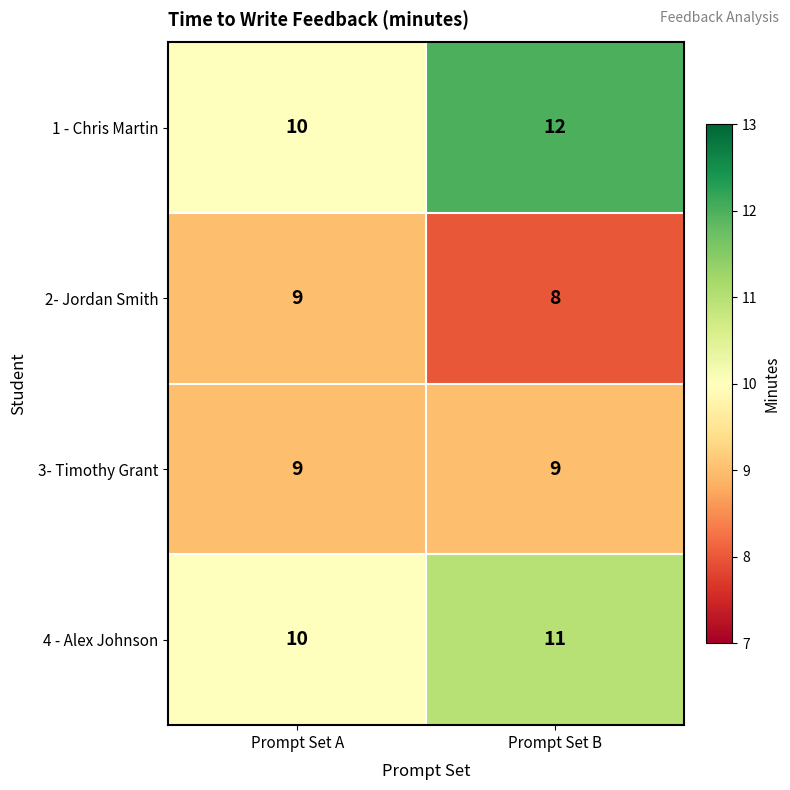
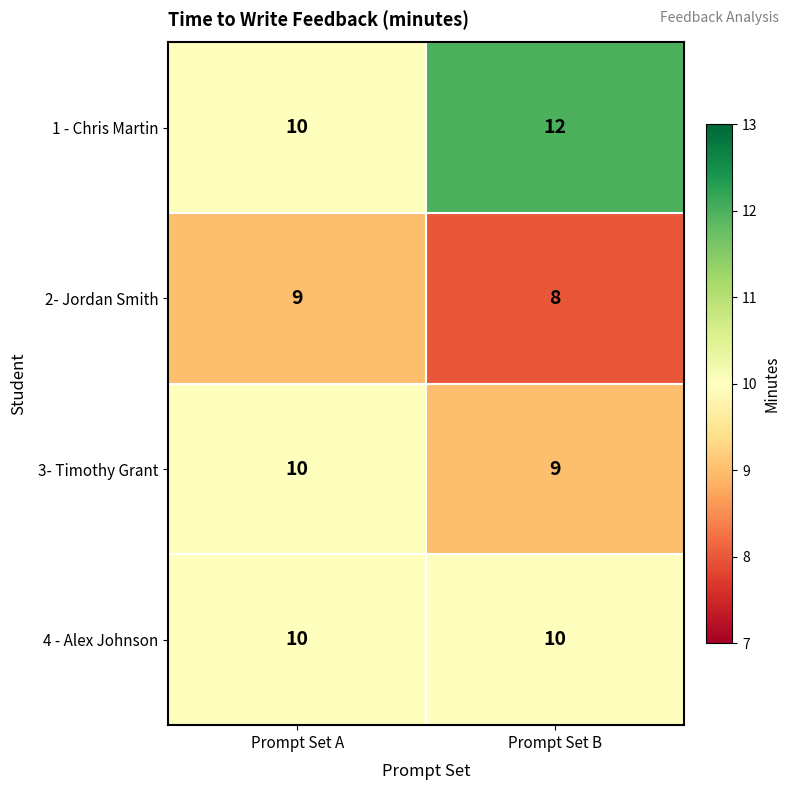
3- Timothy Grant, Prompt Set A: 9 -> 10
4 - Alex Johnson, Prompt Set B: 11 -> 10
